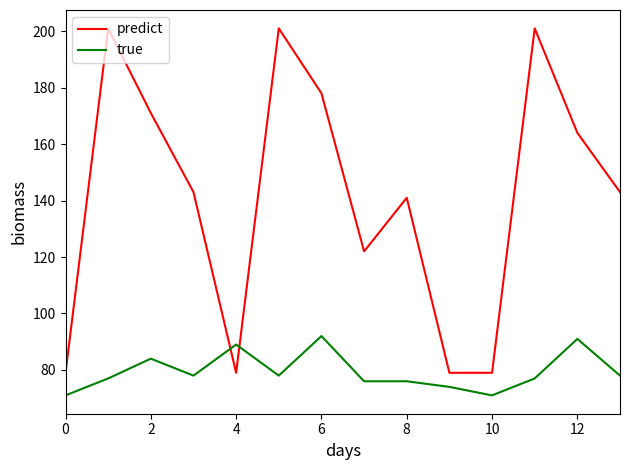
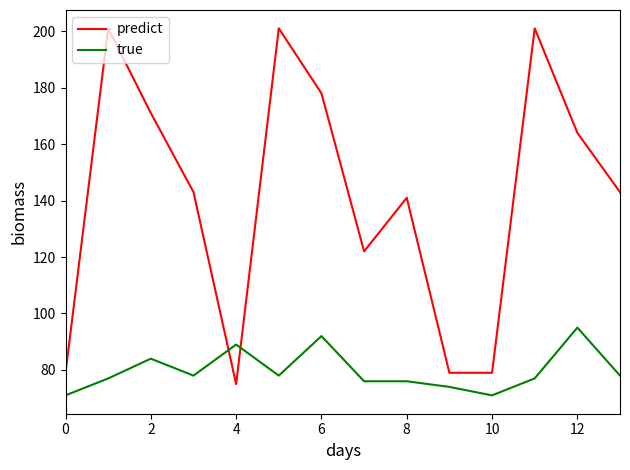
predict, 4: 79 -> 75
true, 12: 91 -> 95
